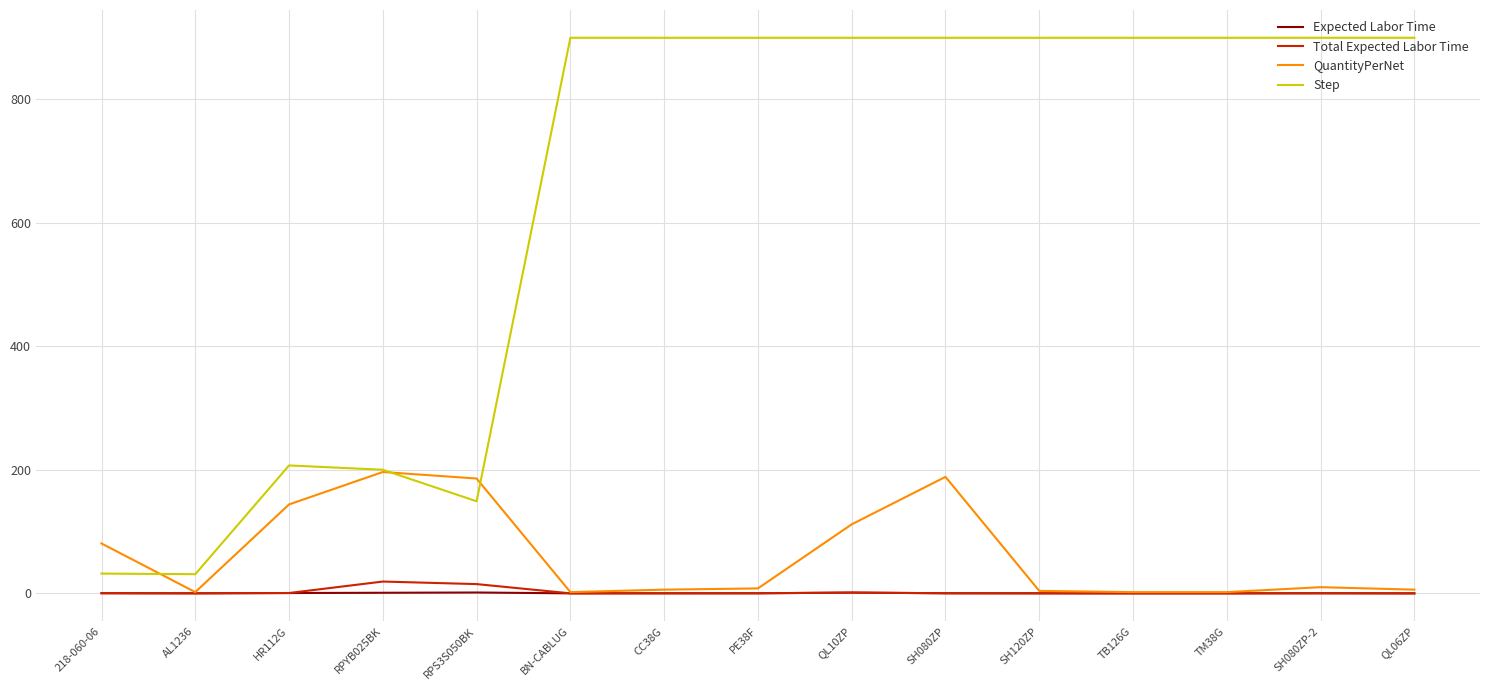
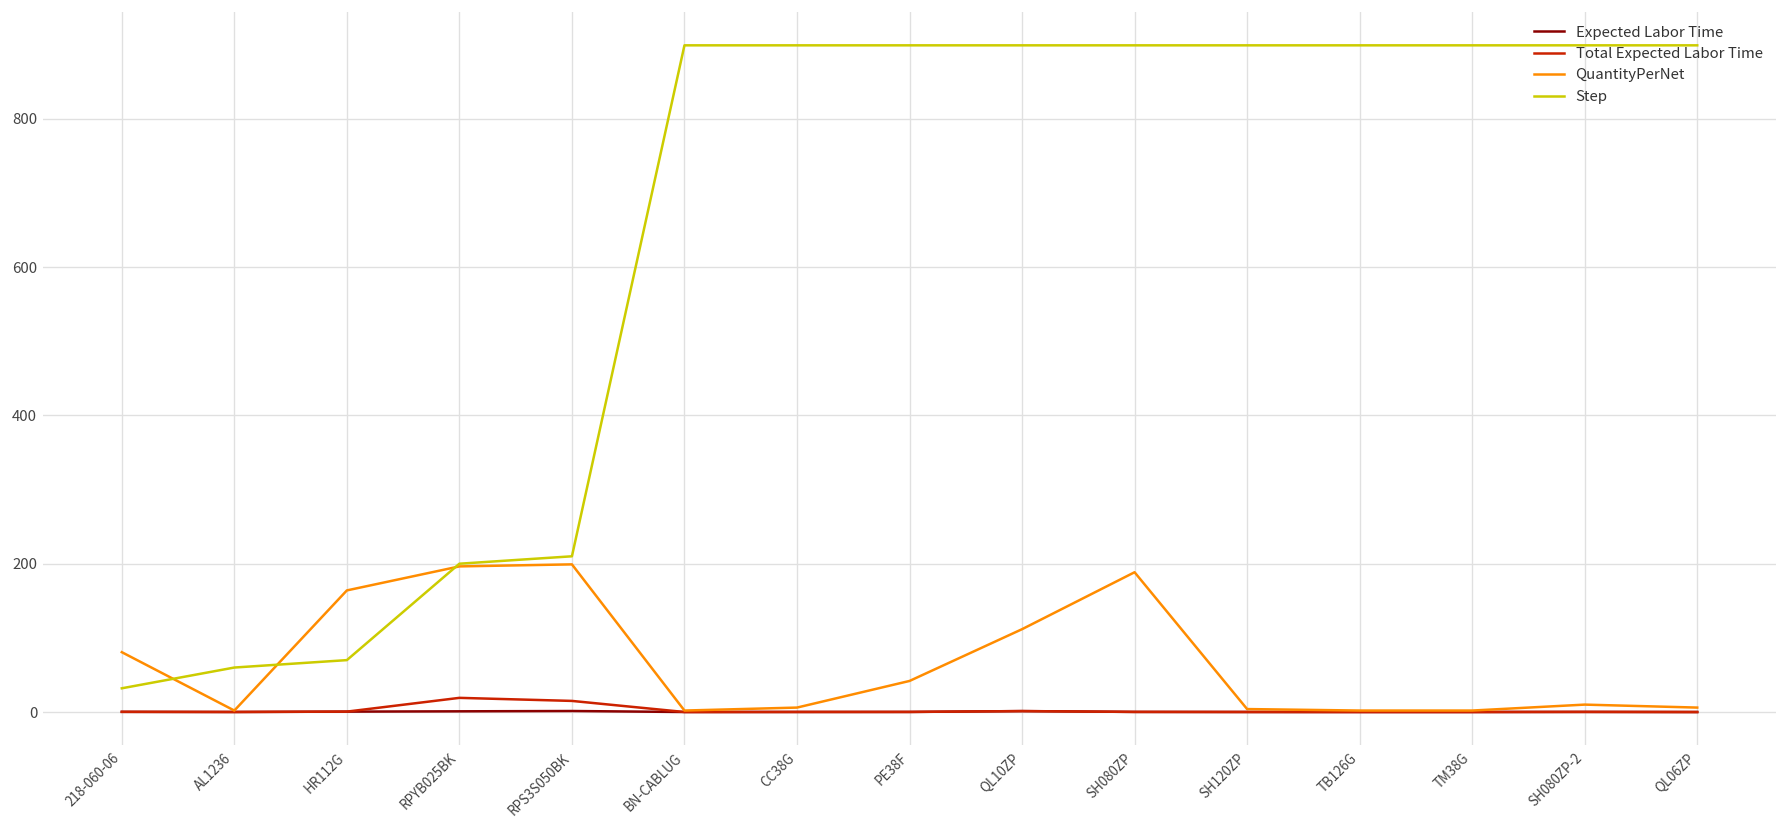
Step, AL1236: 30 -> 60
QuantityPerNet, HR112G: 140 -> 160
Step, HR112G: 210 -> 70
QuantityPerNet, RPS3S050BK: 190 -> 200
Step, RPS3S050BK: 150 -> 210
QuantityPerNet, PE38F: 10 -> 40
